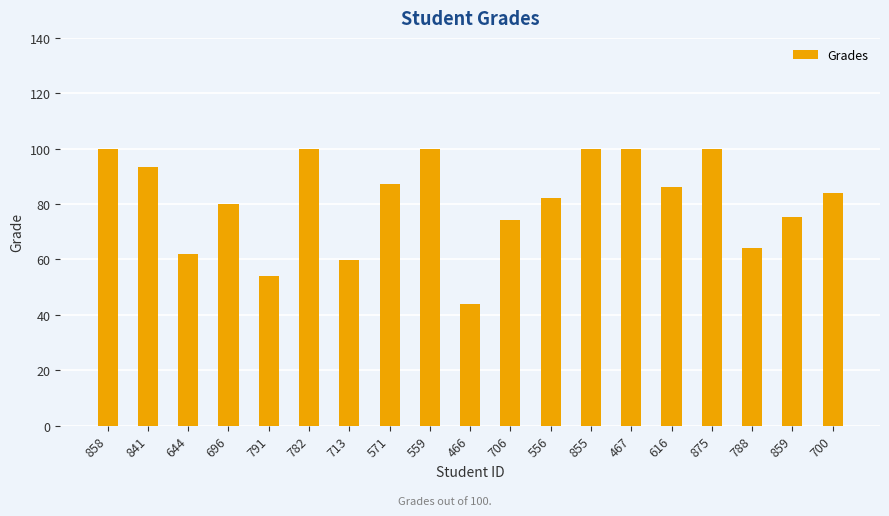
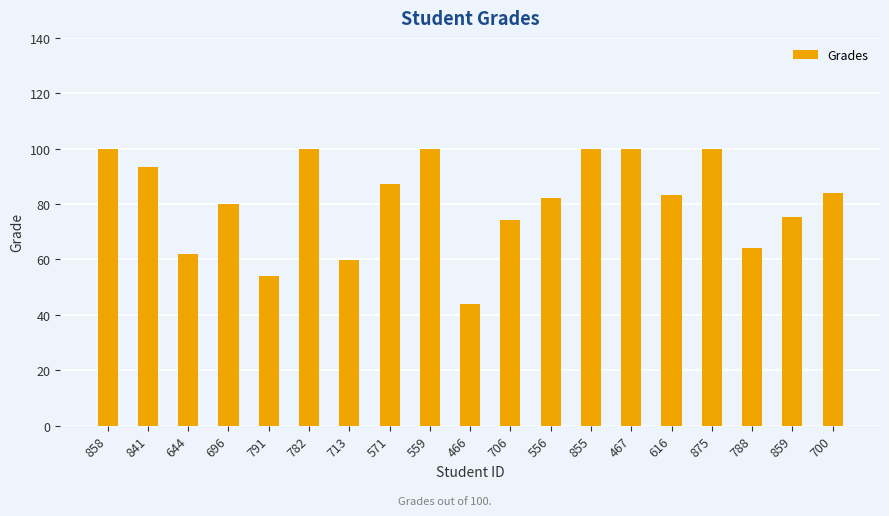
616: 86 -> 83
